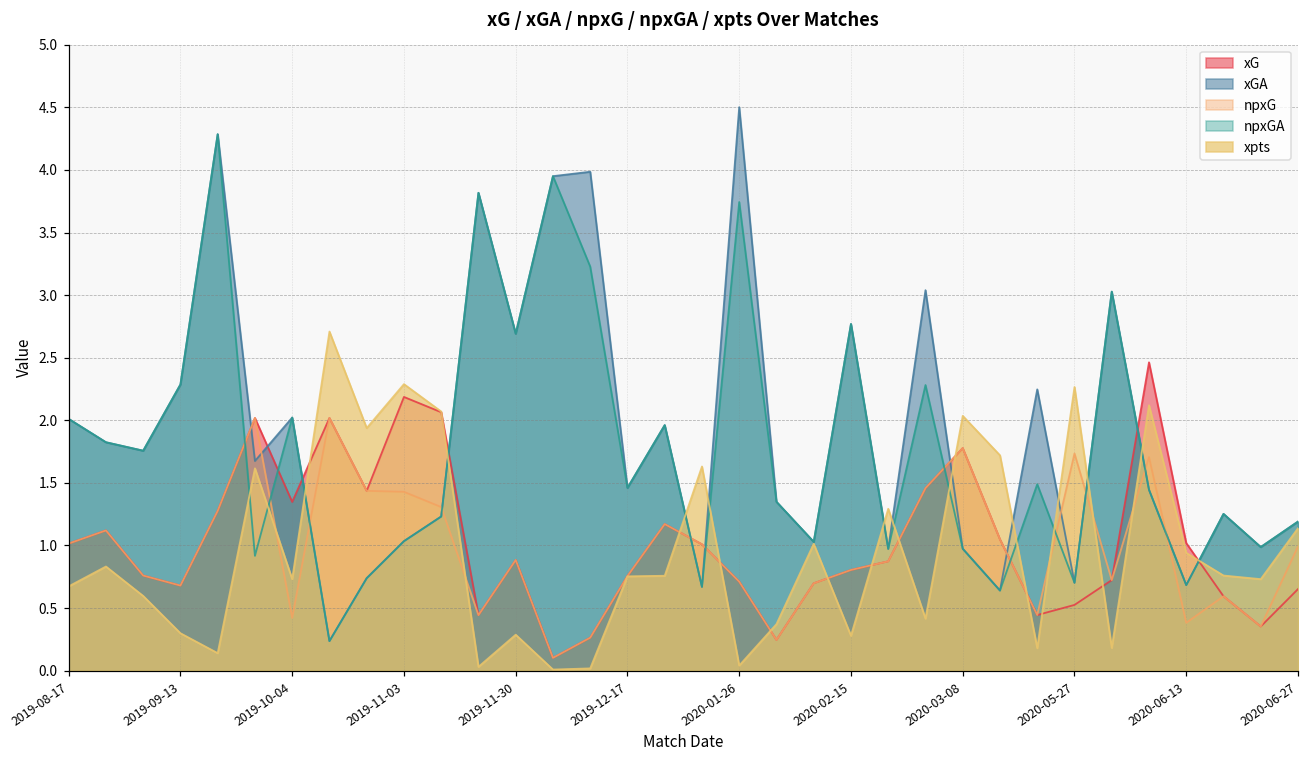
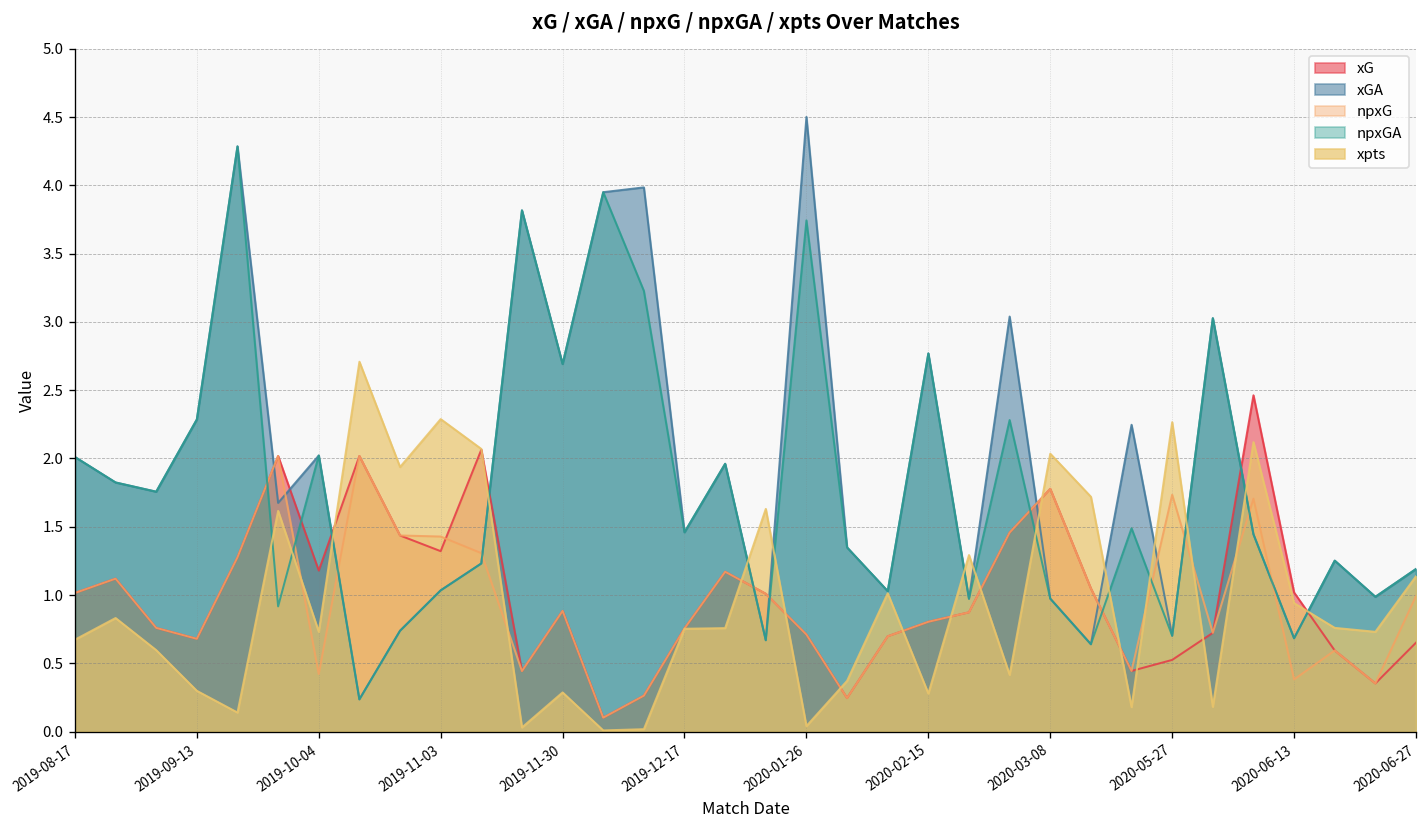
xG, 2019-10-04: 1.35 -> 1.18
xG, 2019-11-03: 2.19 -> 1.32
